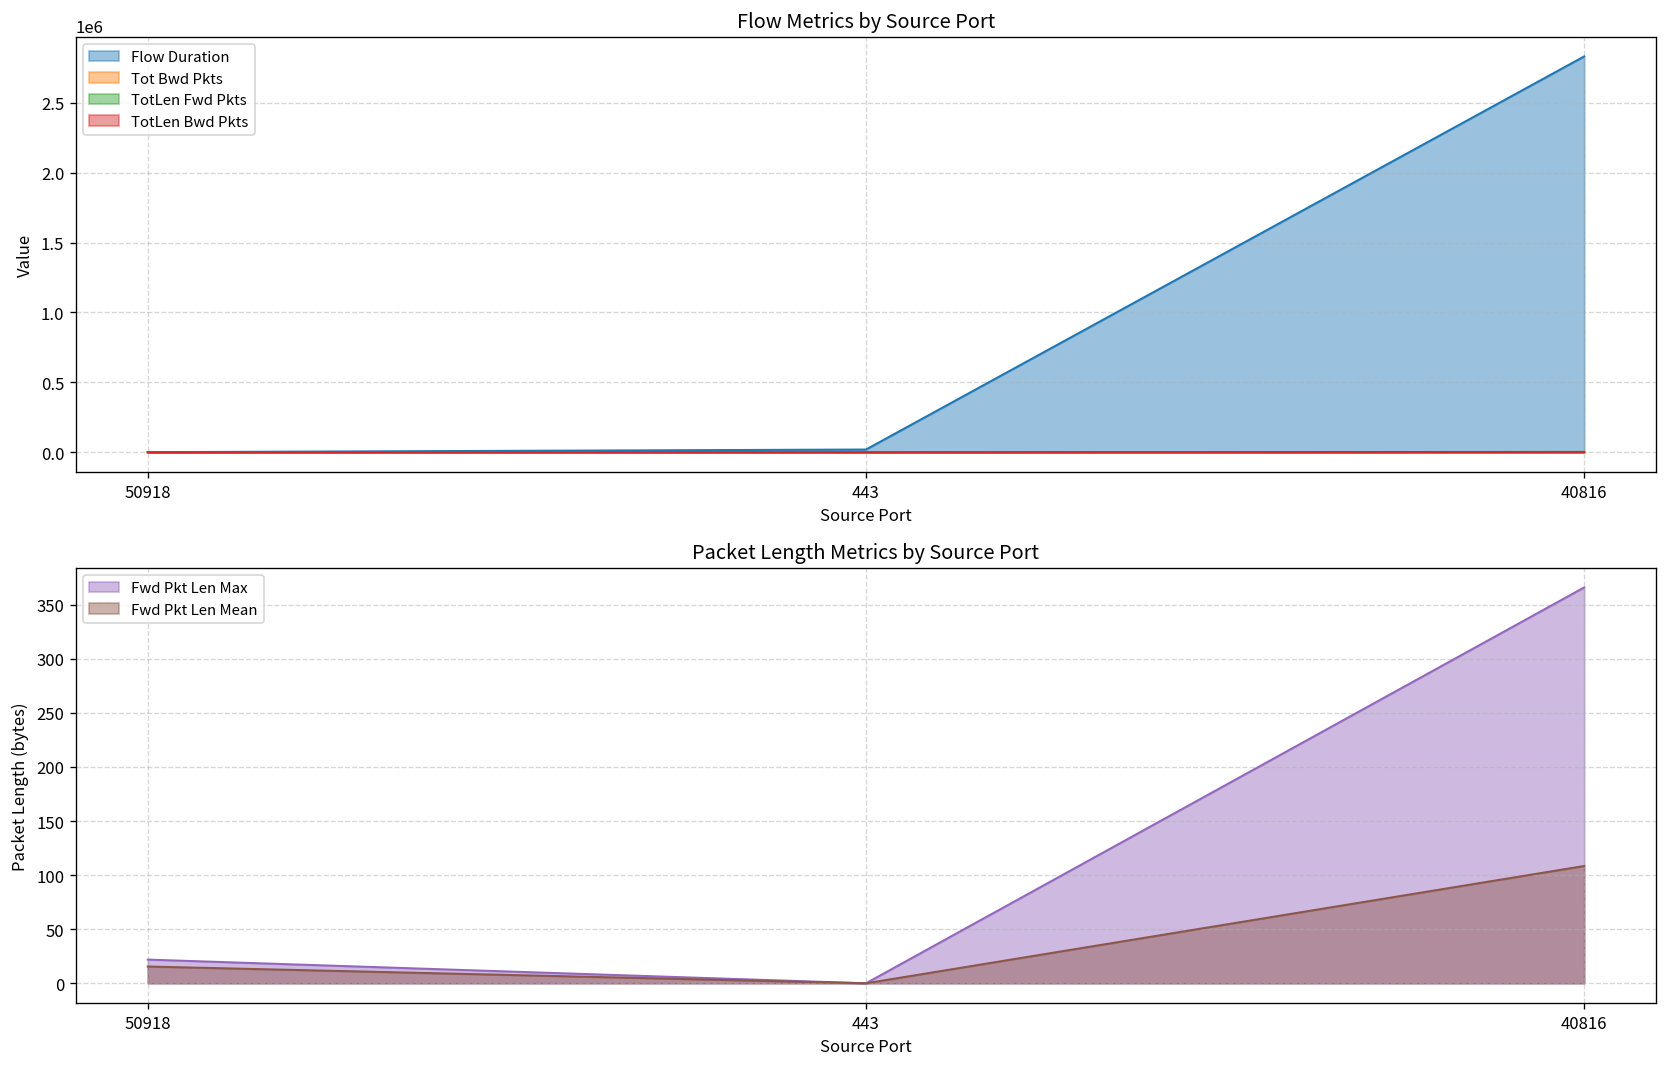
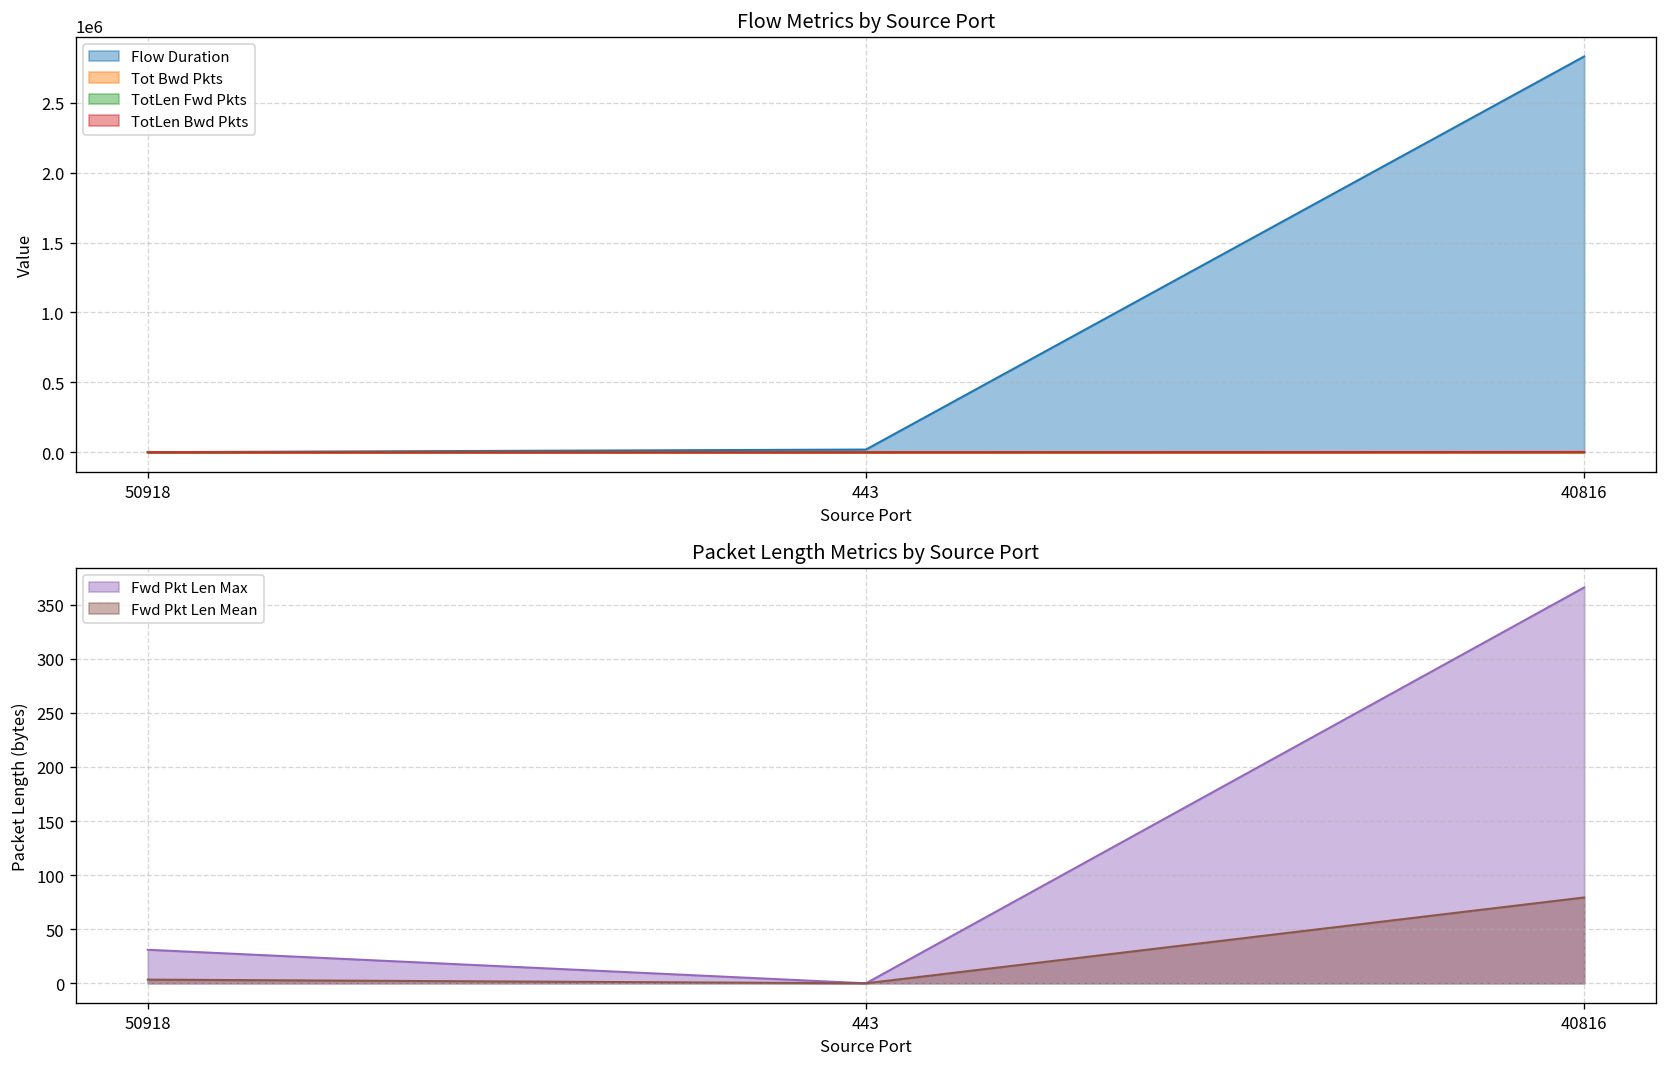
Packet Length Metrics by Source Port, Fwd Pkt Len Max, 50918: 20 -> 30
Packet Length Metrics by Source Port, Fwd Pkt Len Mean, 50918: 20 -> 0
Packet Length Metrics by Source Port, Fwd Pkt Len Mean, 40816: 110 -> 80
